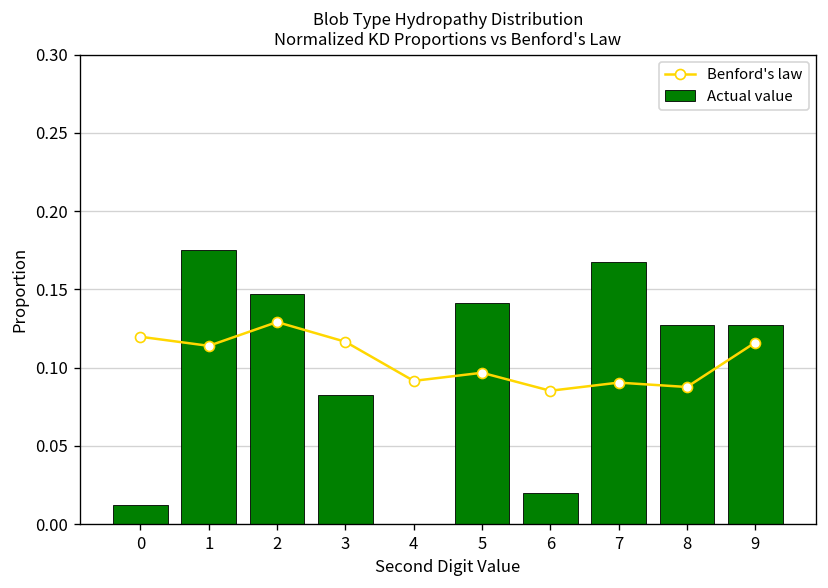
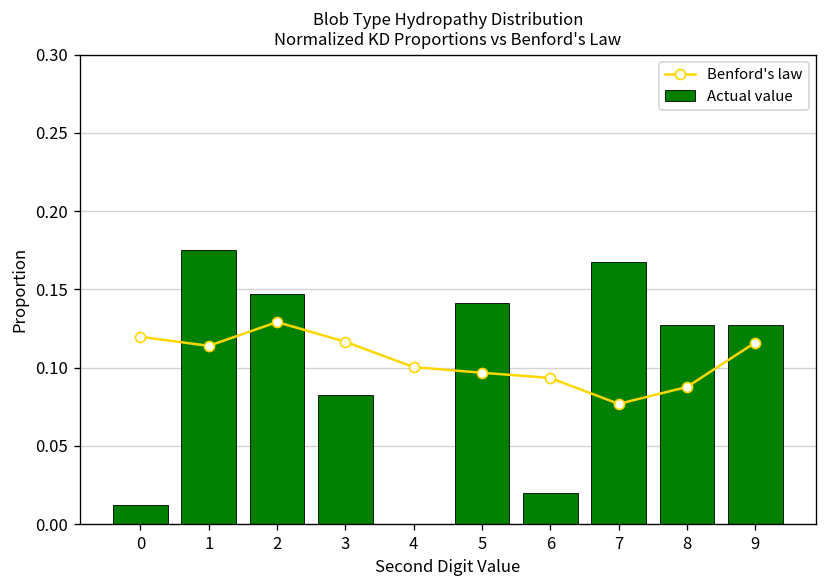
Benford's law, 4: 0.092 -> 0.100
Benford's law, 6: 0.085 -> 0.093
Benford's law, 7: 0.090 -> 0.077
